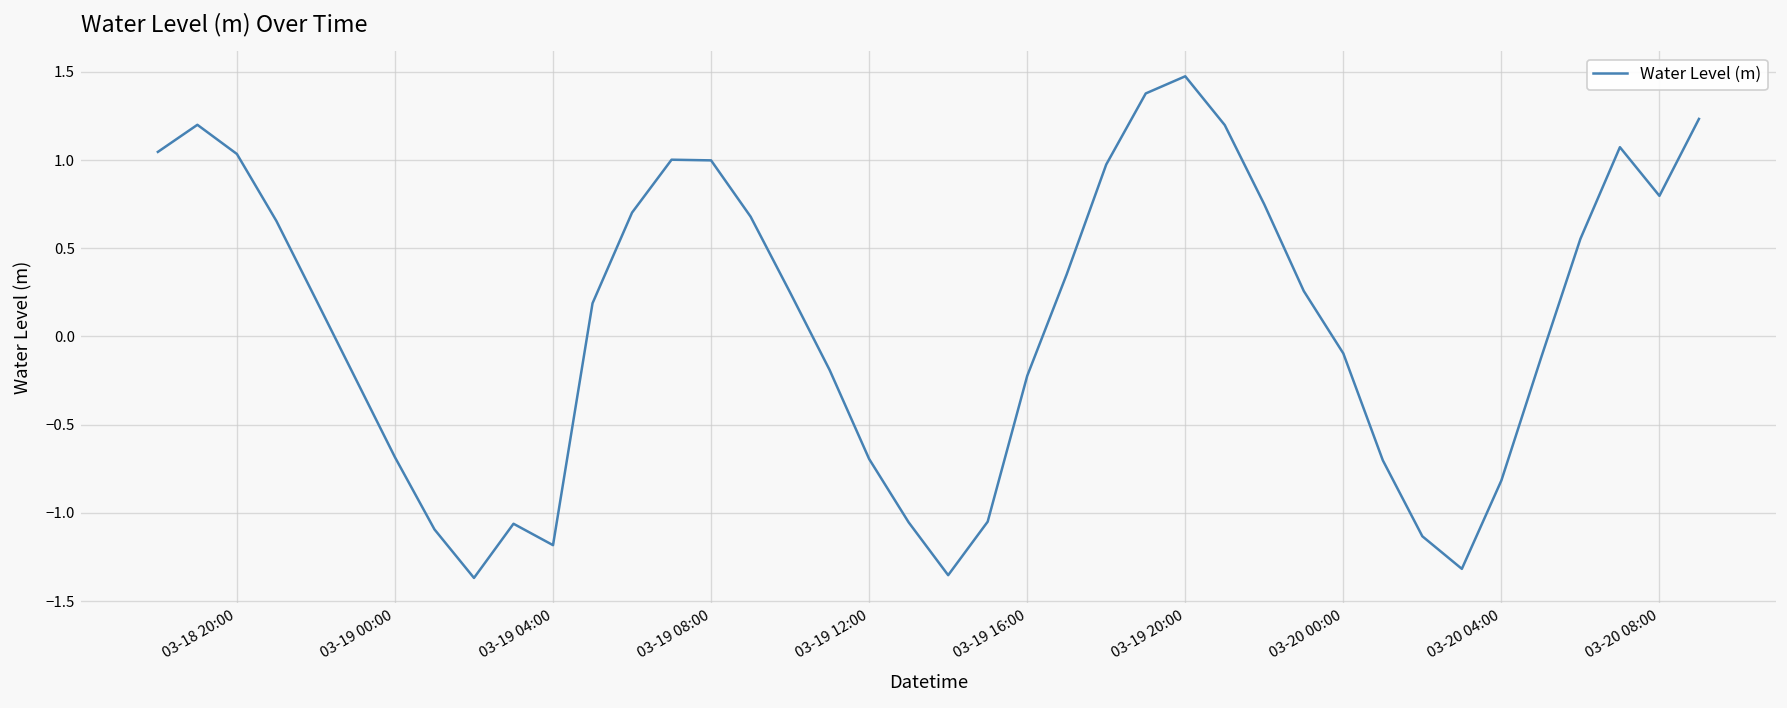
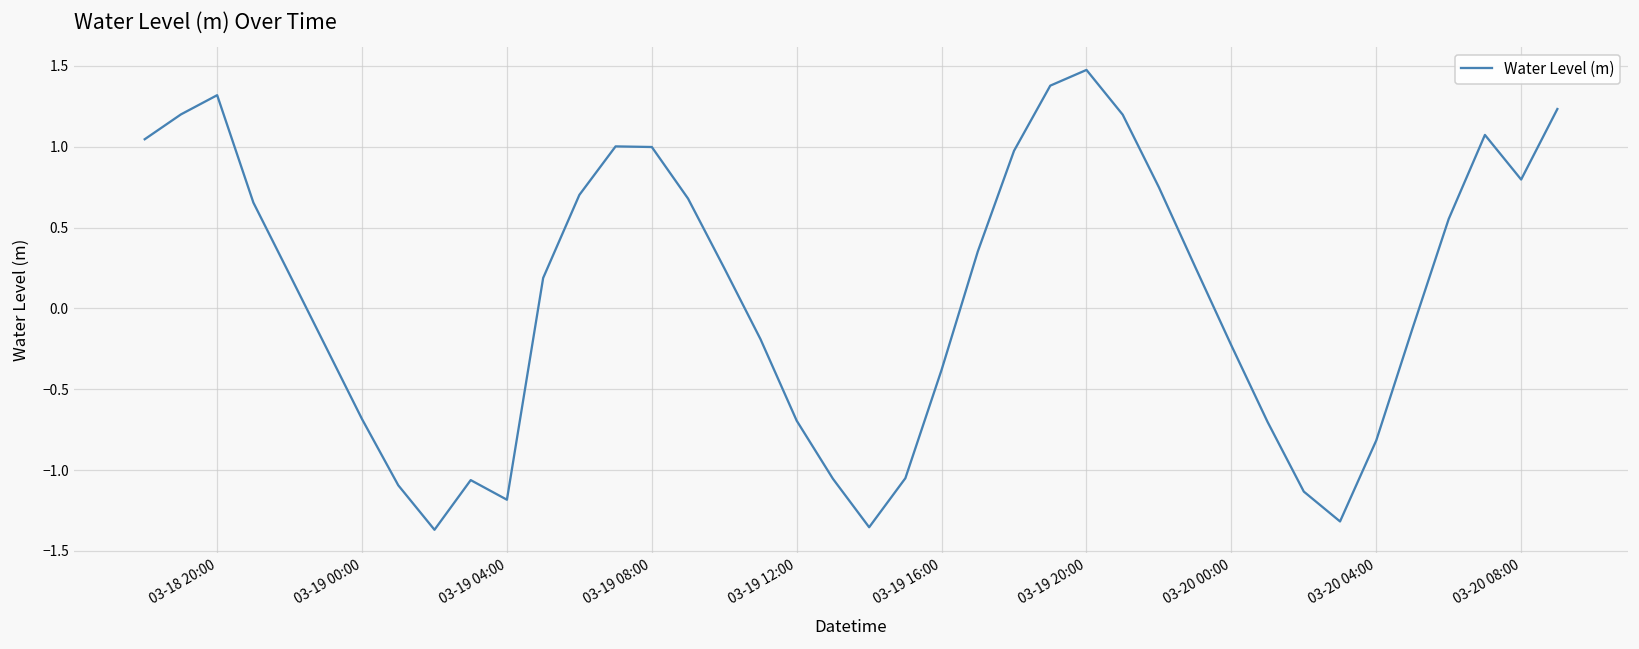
03-18 20:00: 1.03 -> 1.32
03-19 16:00: -0.22 -> -0.38
03-20 00:00: -0.10 -> -0.23
